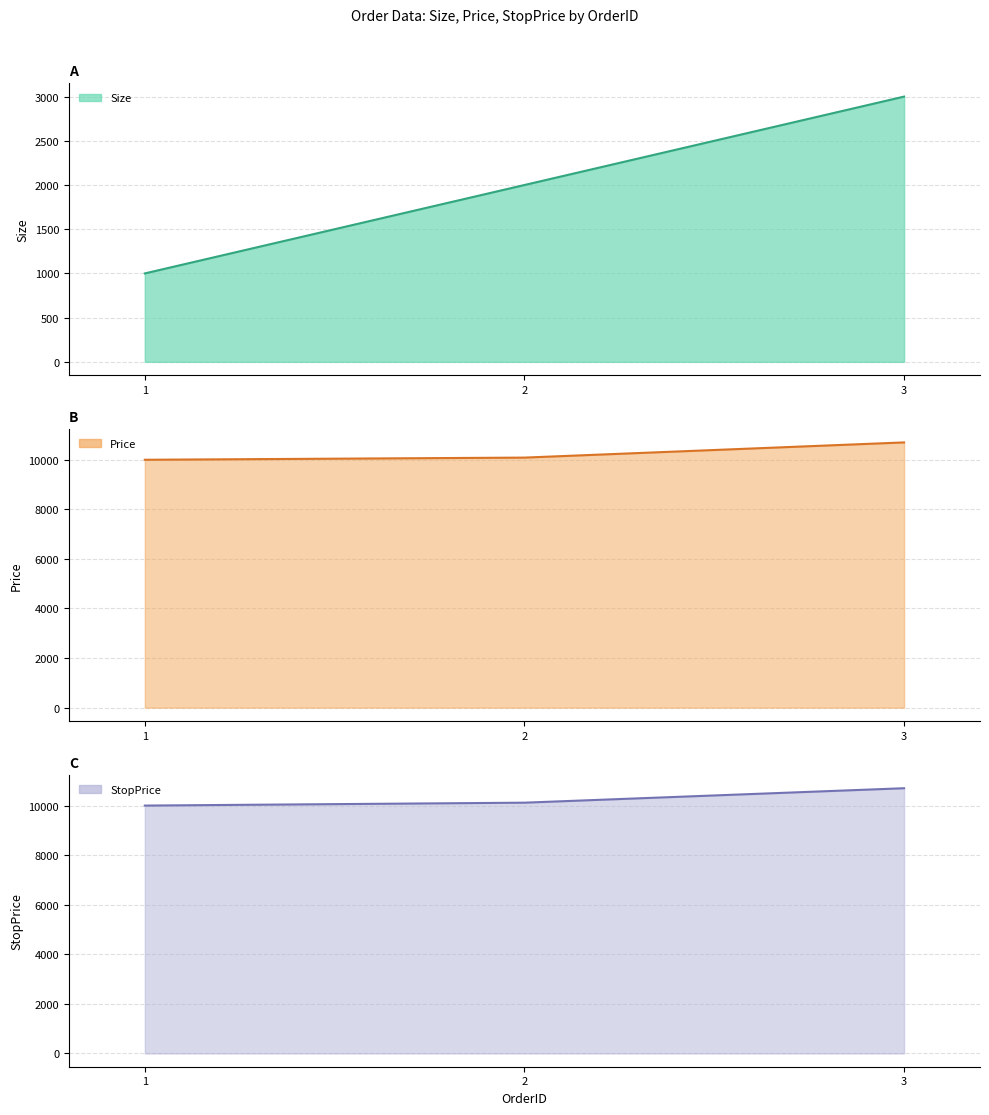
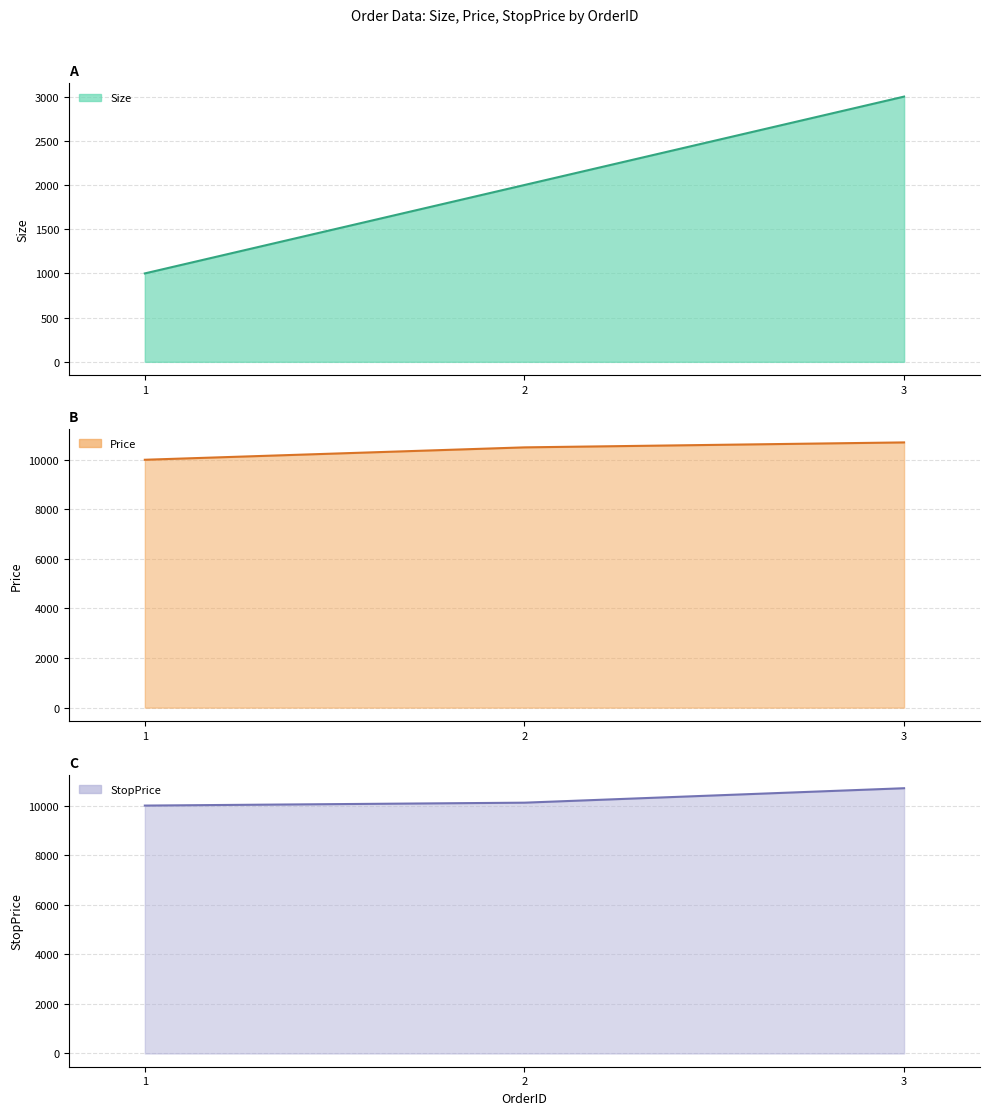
B, 2: 10100 -> 10500
